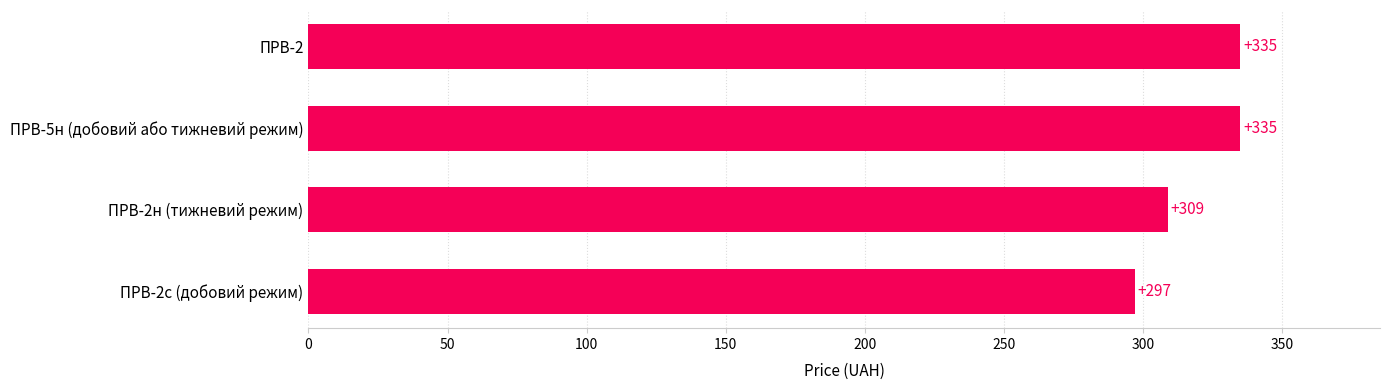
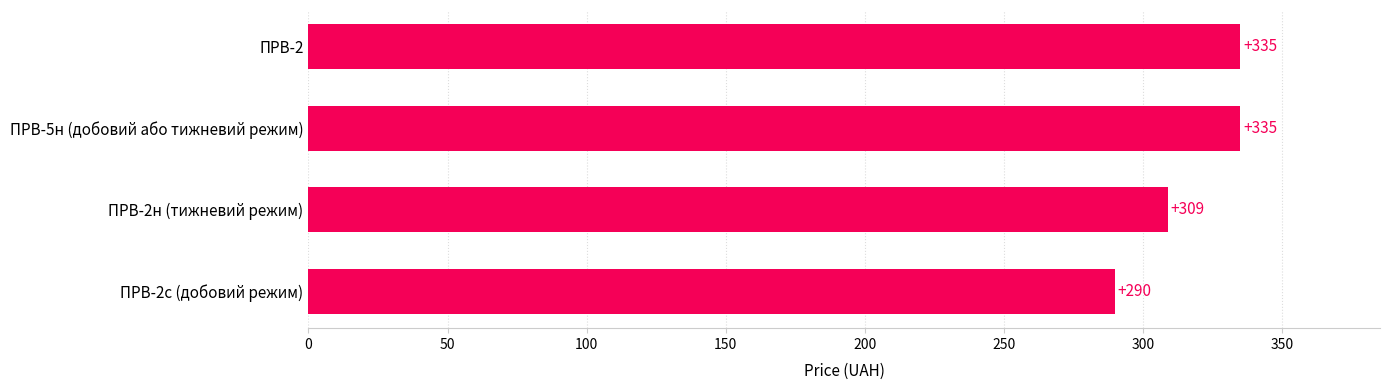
ПРВ-2с (добовий режим): +297 -> +290
